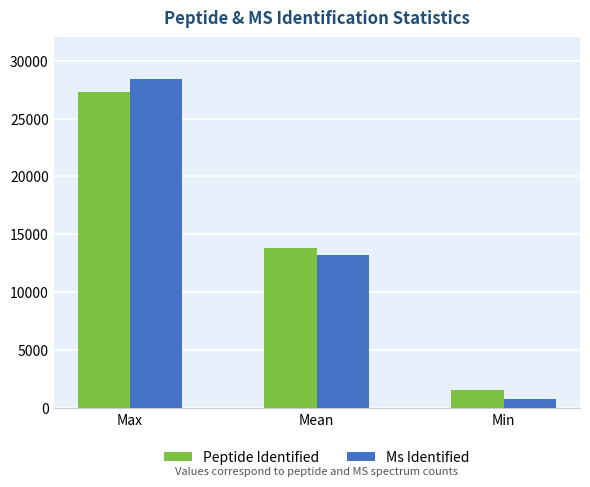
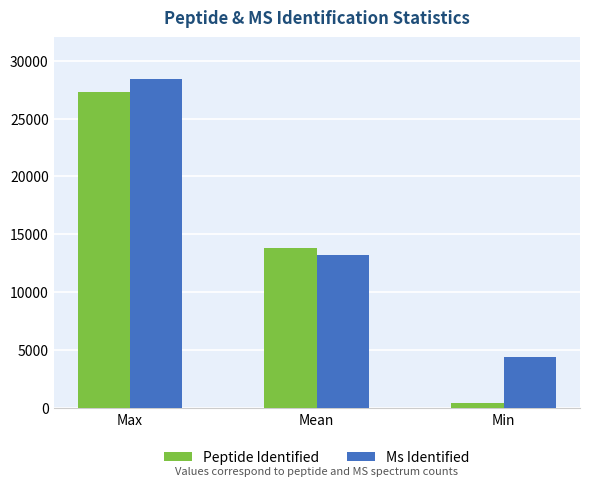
Peptide Identified, Min: 1600 -> 500
Ms Identified, Min: 800 -> 4400
